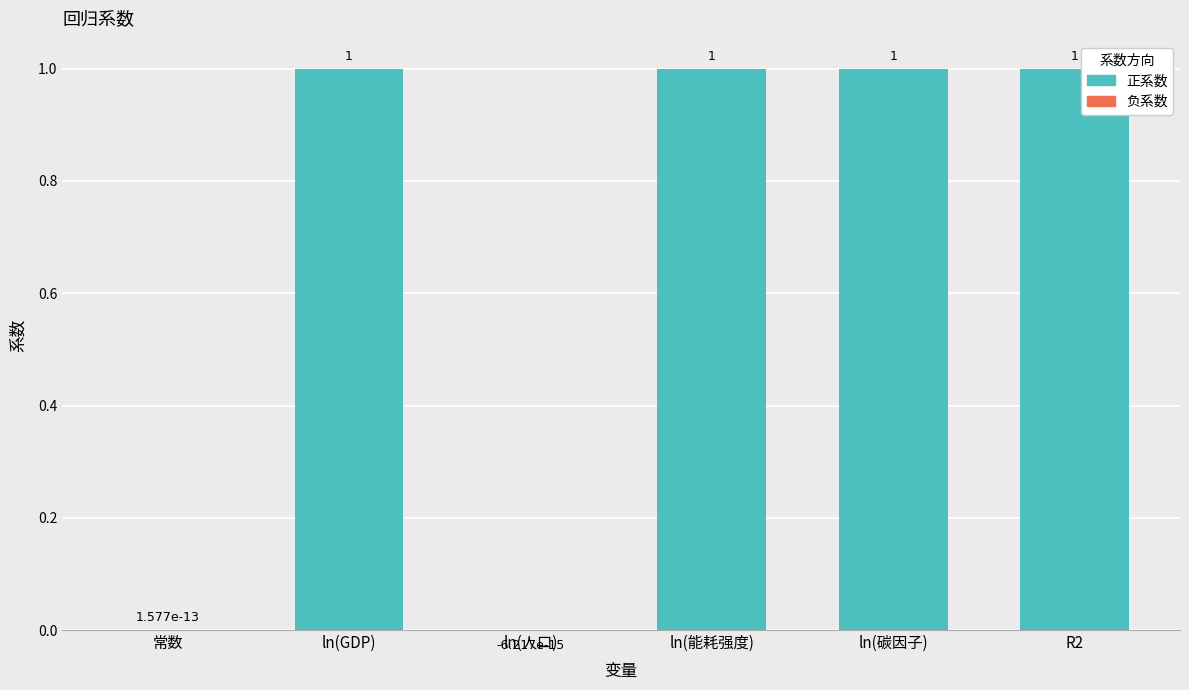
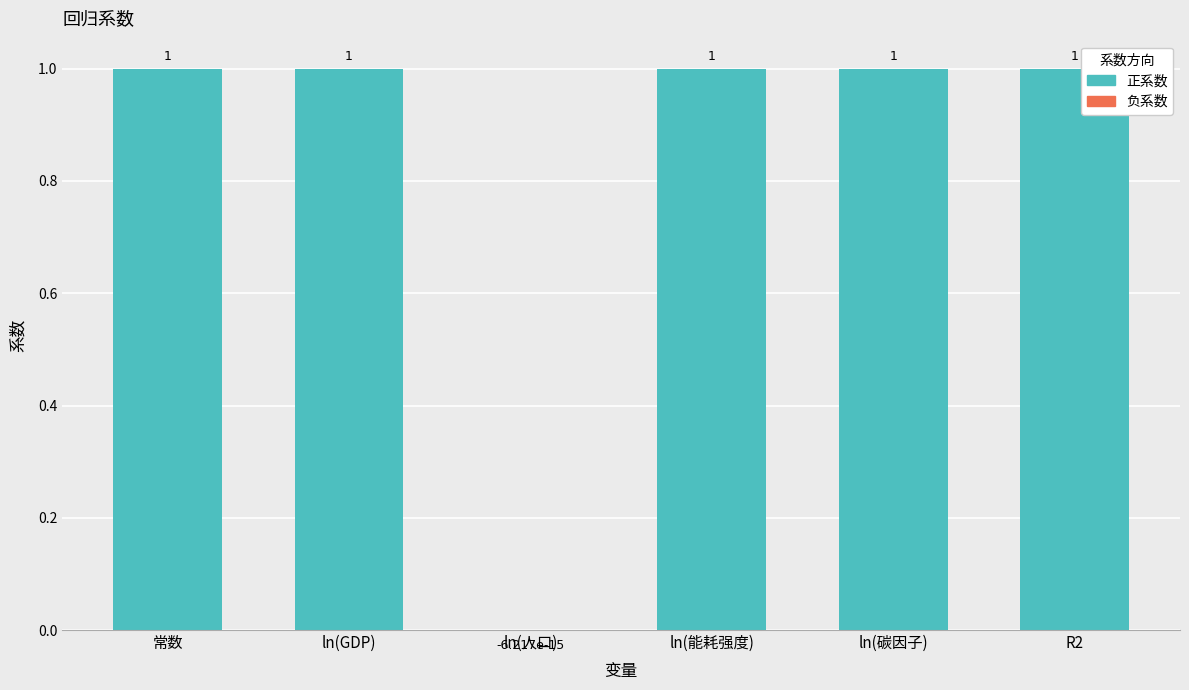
常数: 1.577e-13 -> 1
